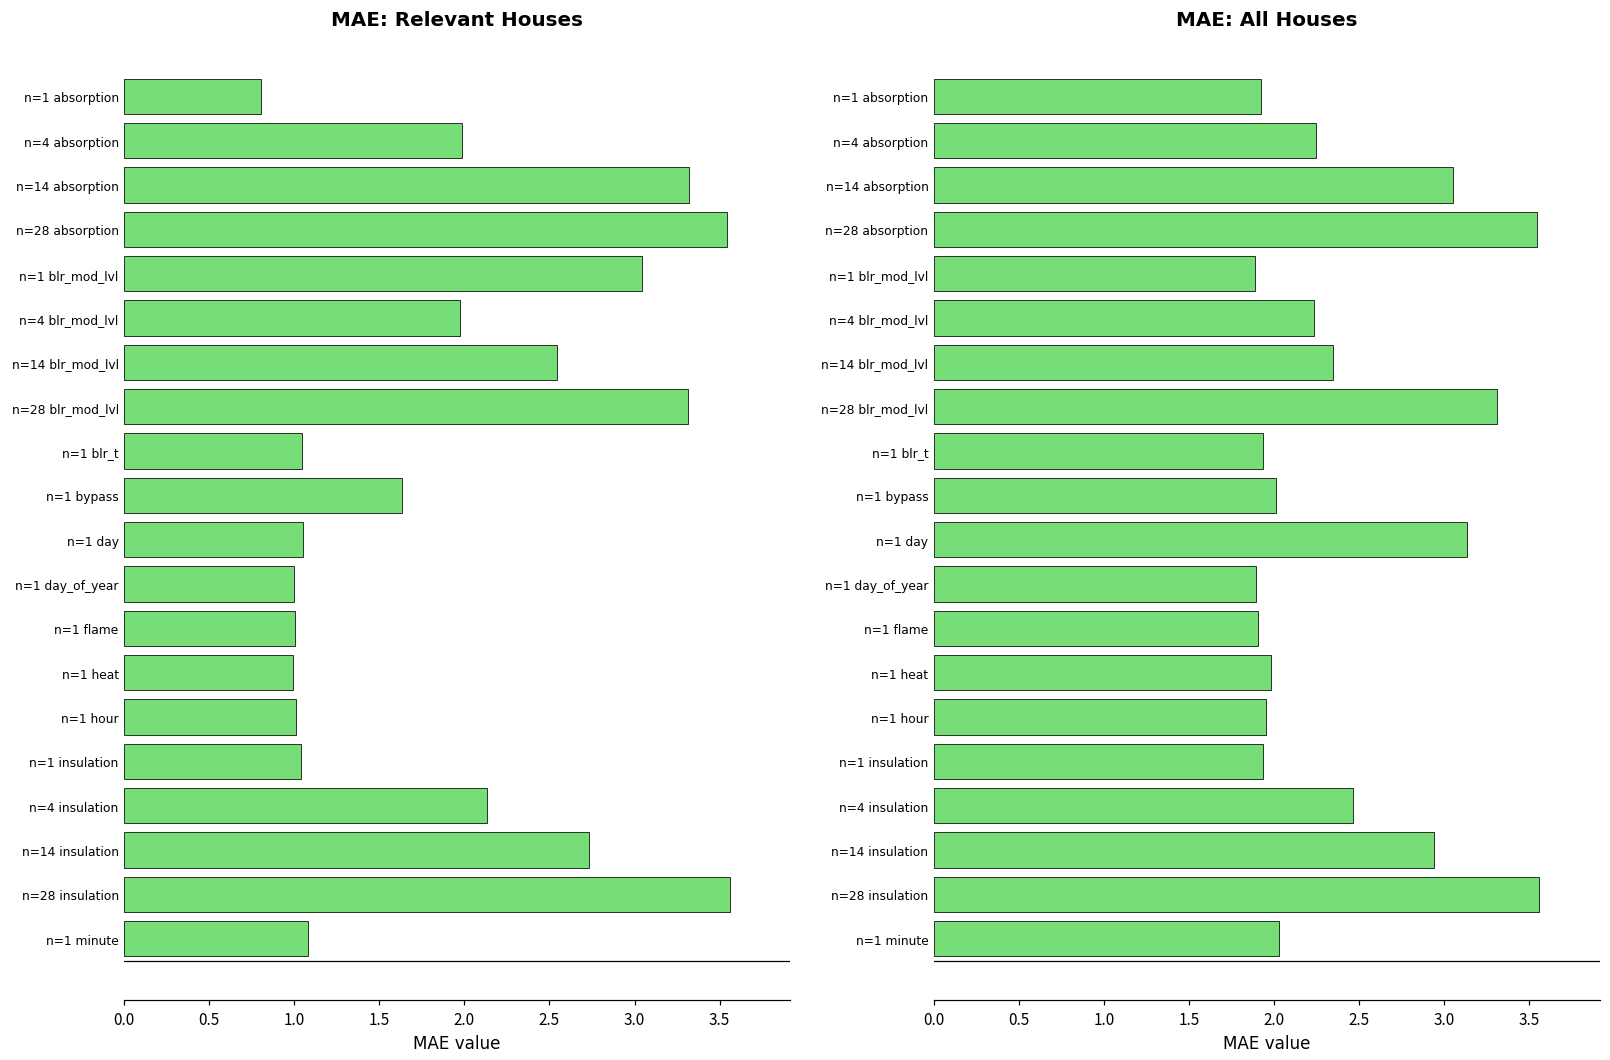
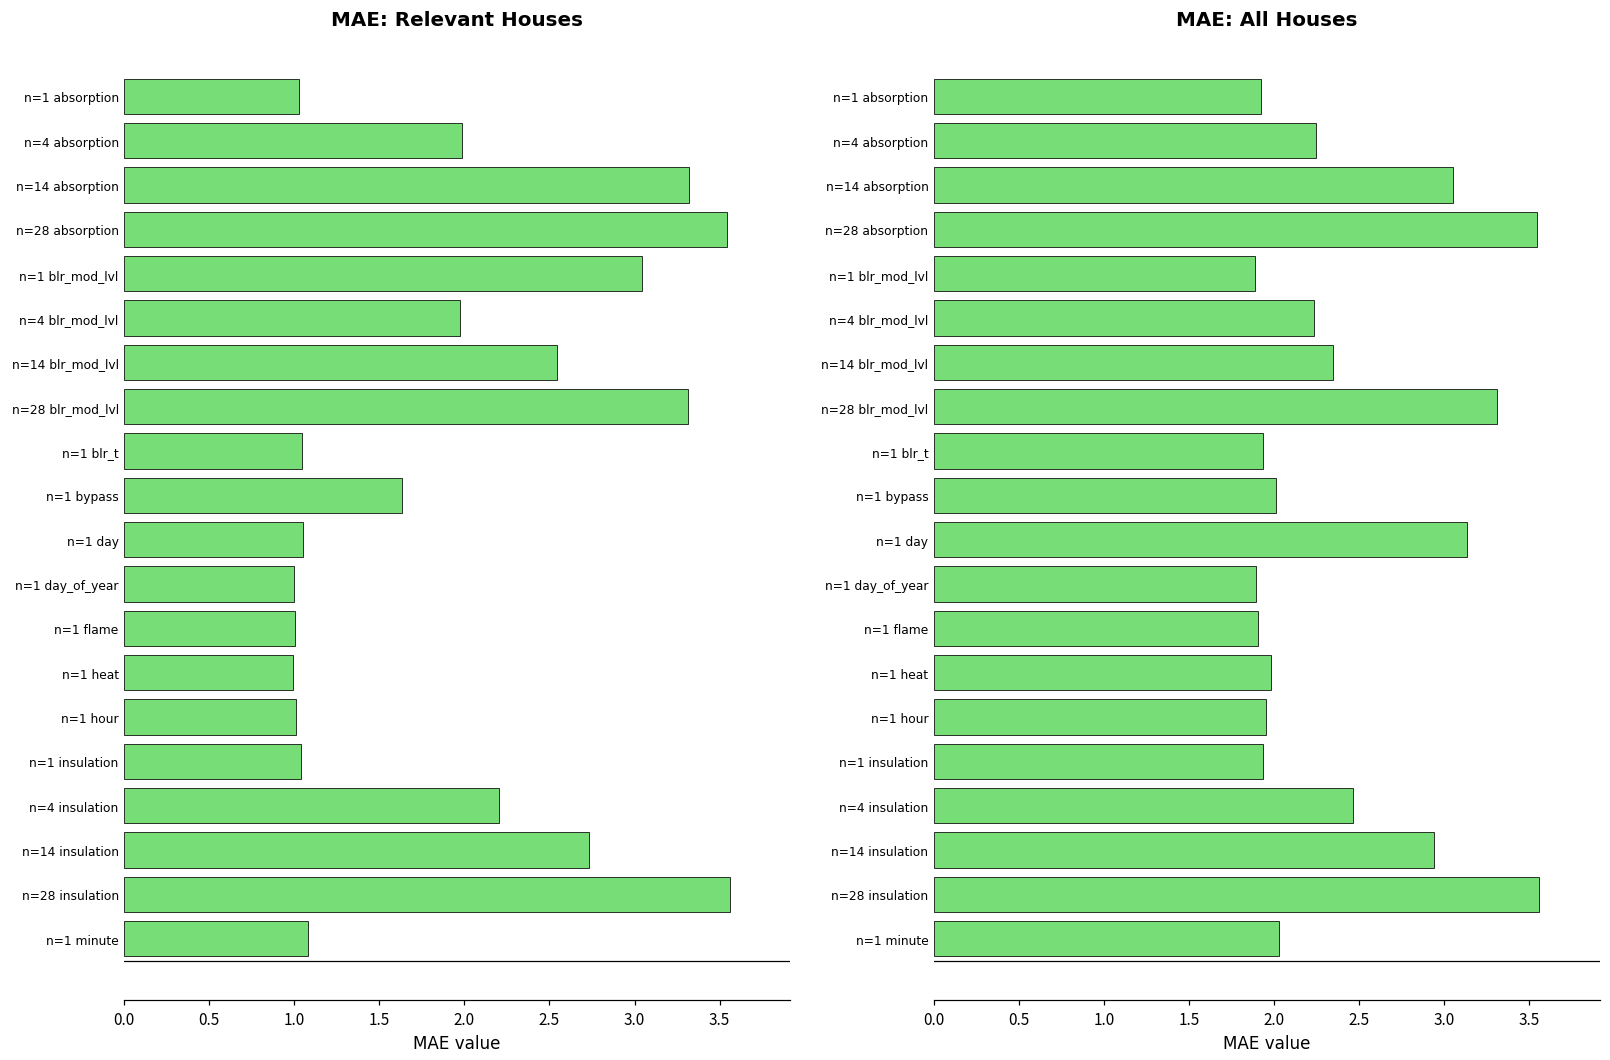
MAE: Relevant Houses, n=1 absorption: 0.80 -> 1.03
MAE: Relevant Houses, n=4 insulation: 2.13 -> 2.20
